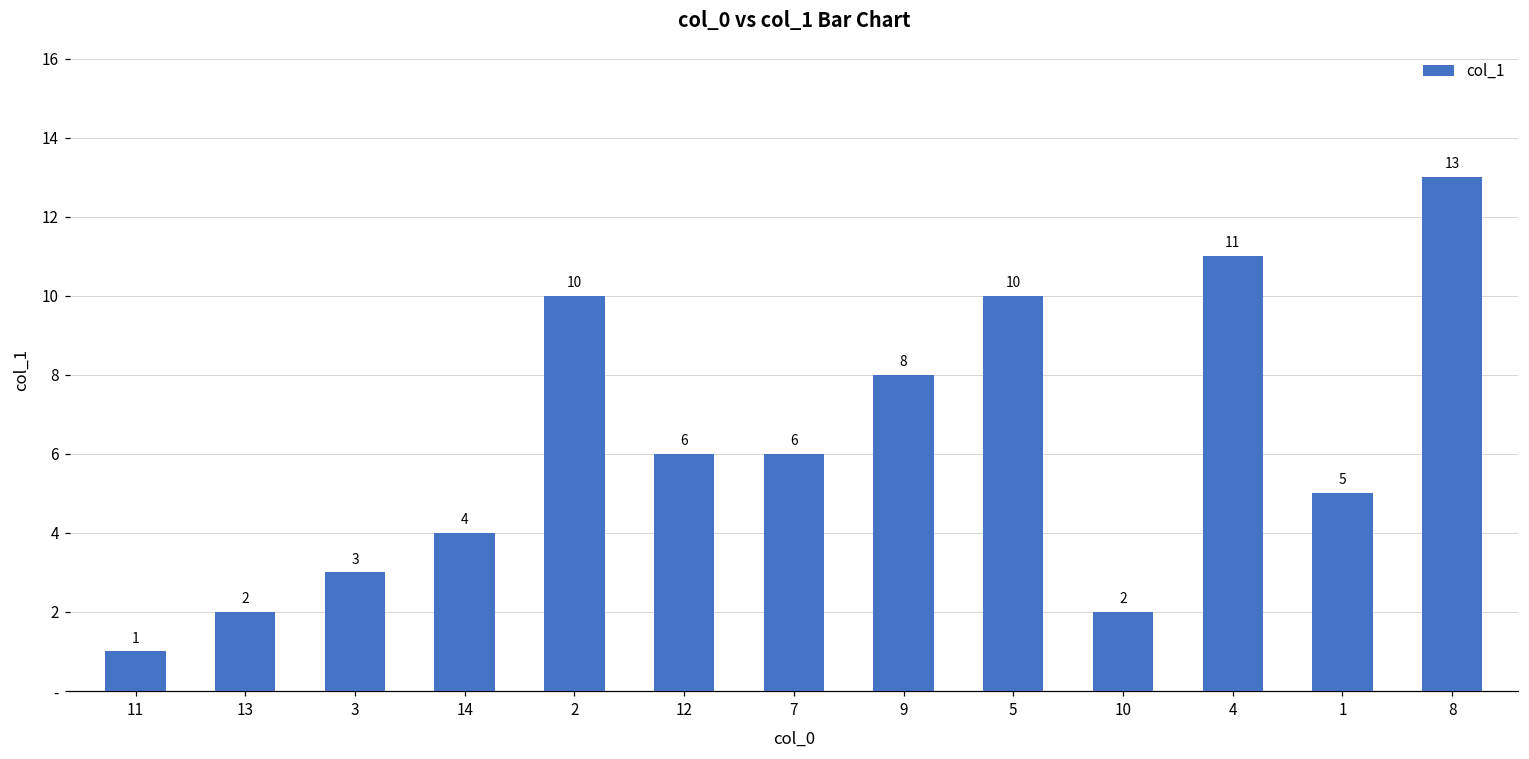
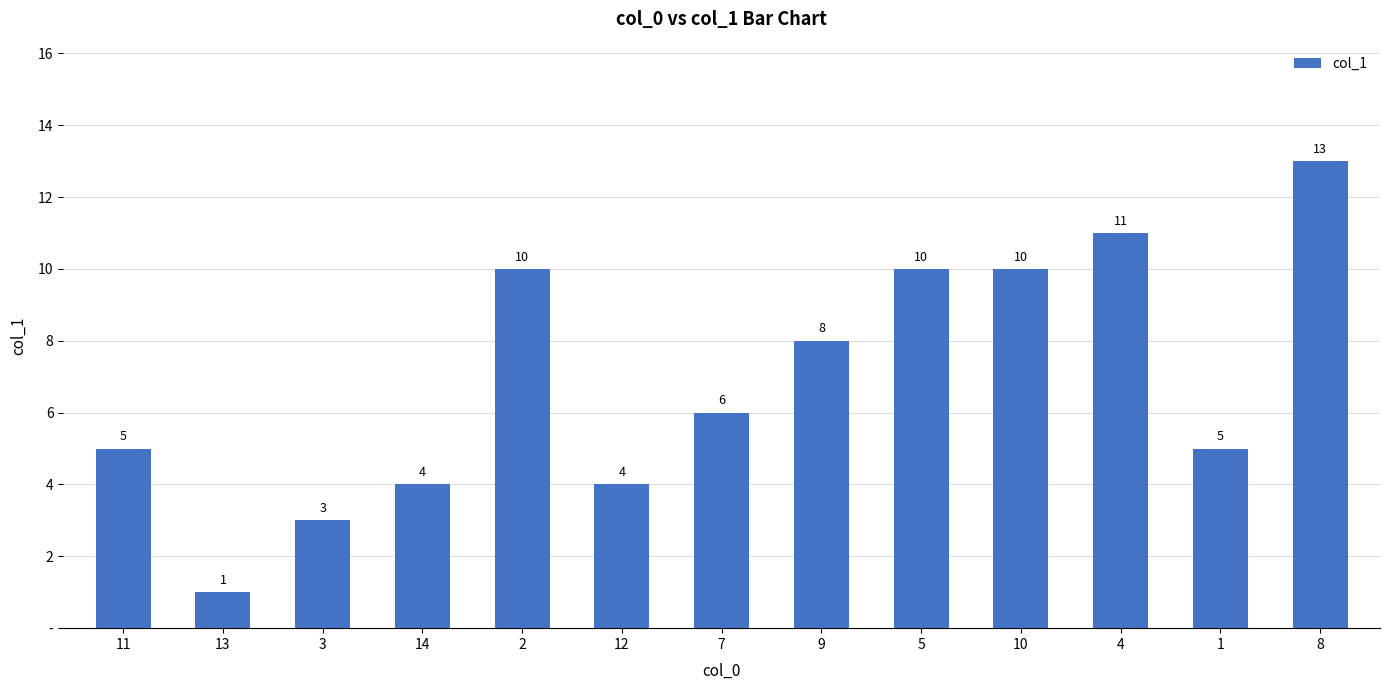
11: 1 -> 5
13: 2 -> 1
12: 6 -> 4
10: 2 -> 10
